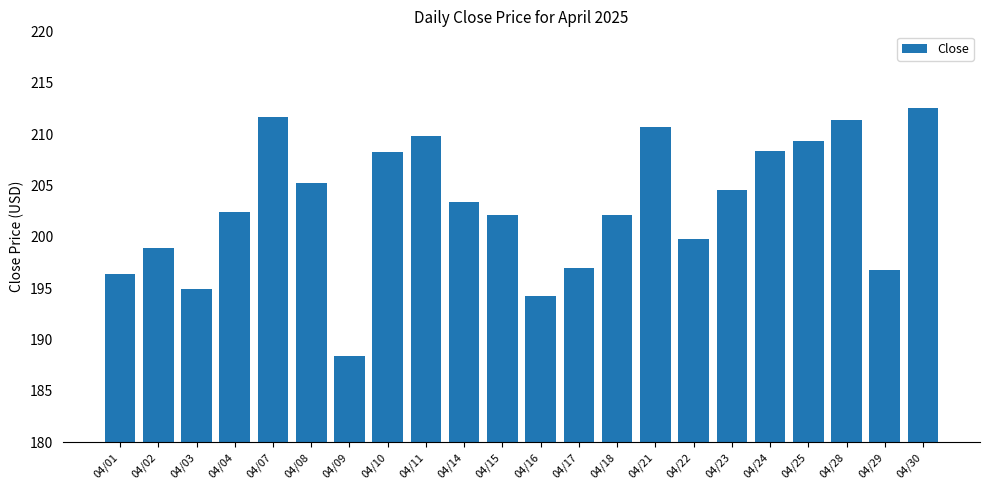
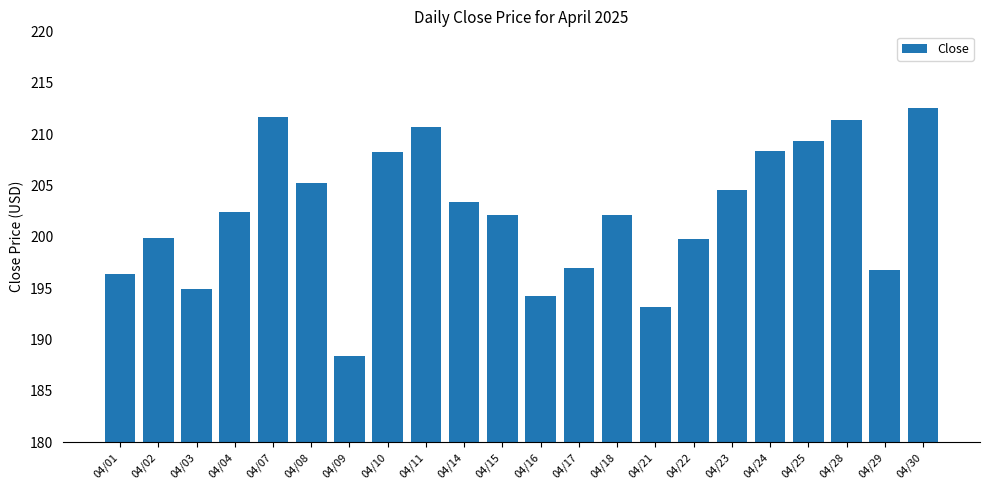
04/02: 198.9 -> 199.9
04/11: 209.9 -> 210.7
04/21: 210.7 -> 193.2
